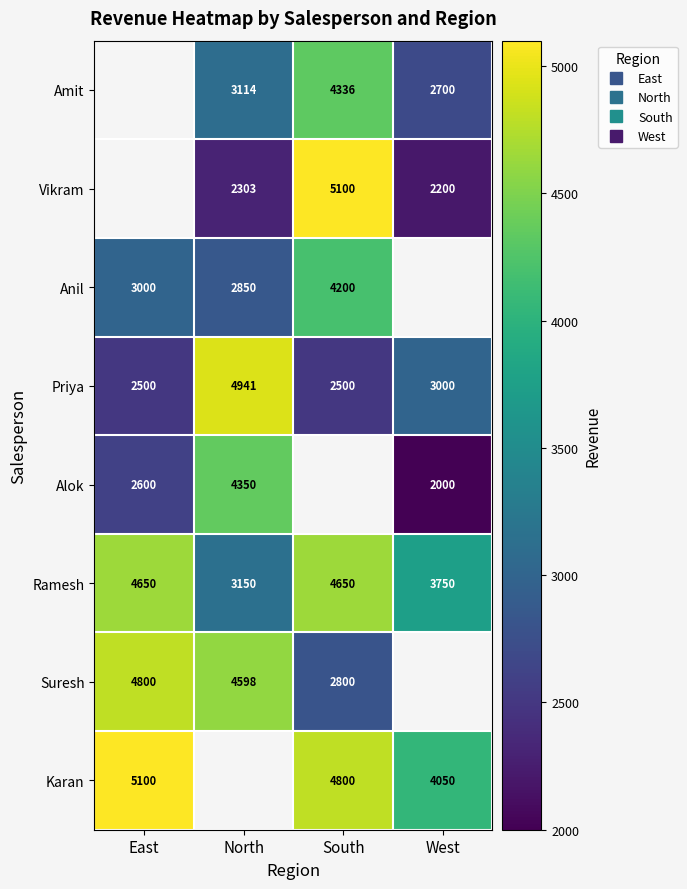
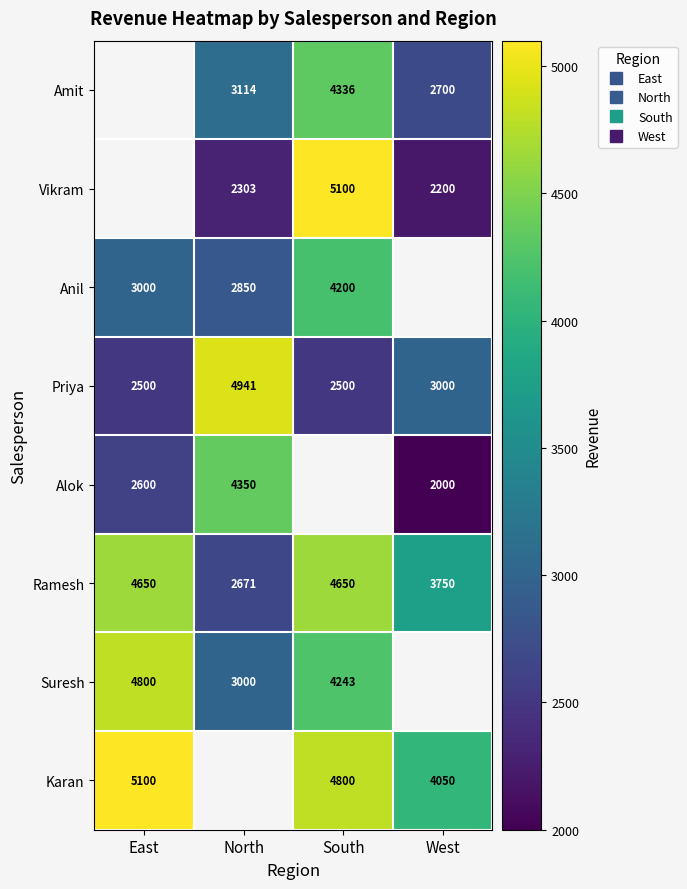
Ramesh, North: 3150 -> 2671
Suresh, North: 4598 -> 3000
Suresh, South: 2800 -> 4243
